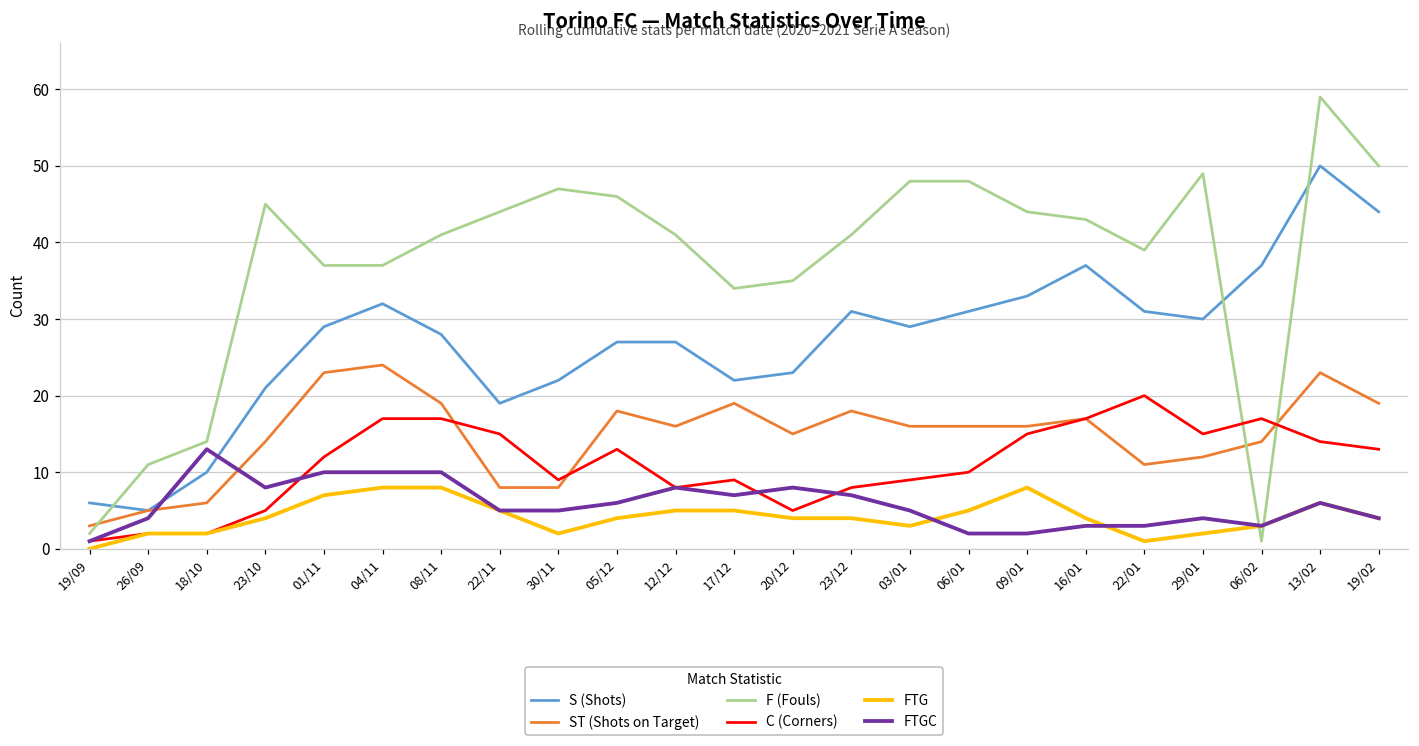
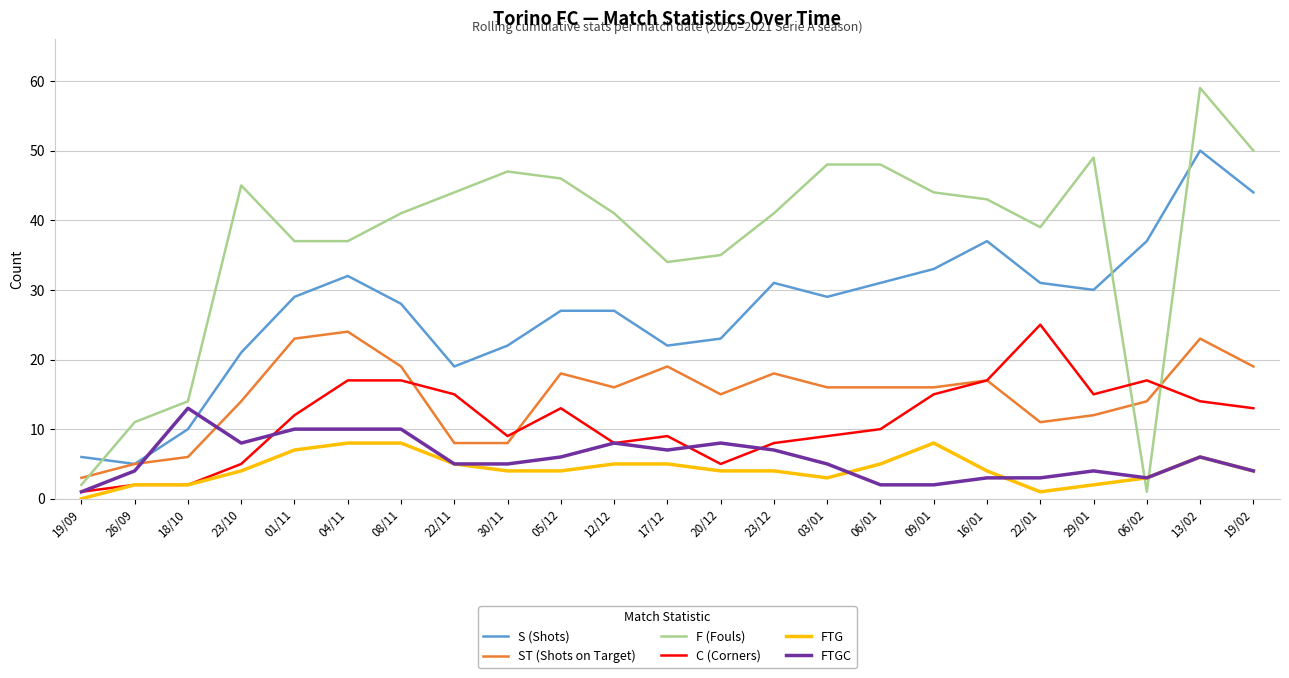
FTG, 30/11: 2 -> 4
C (Corners), 22/01: 20 -> 25
